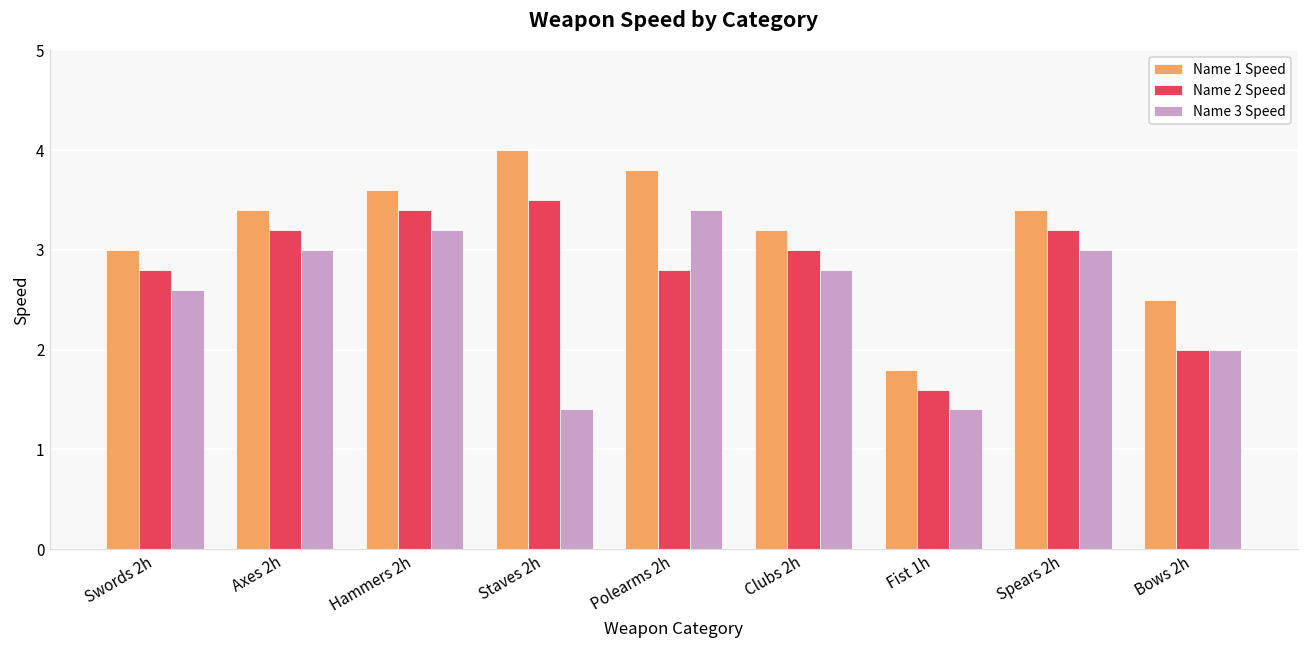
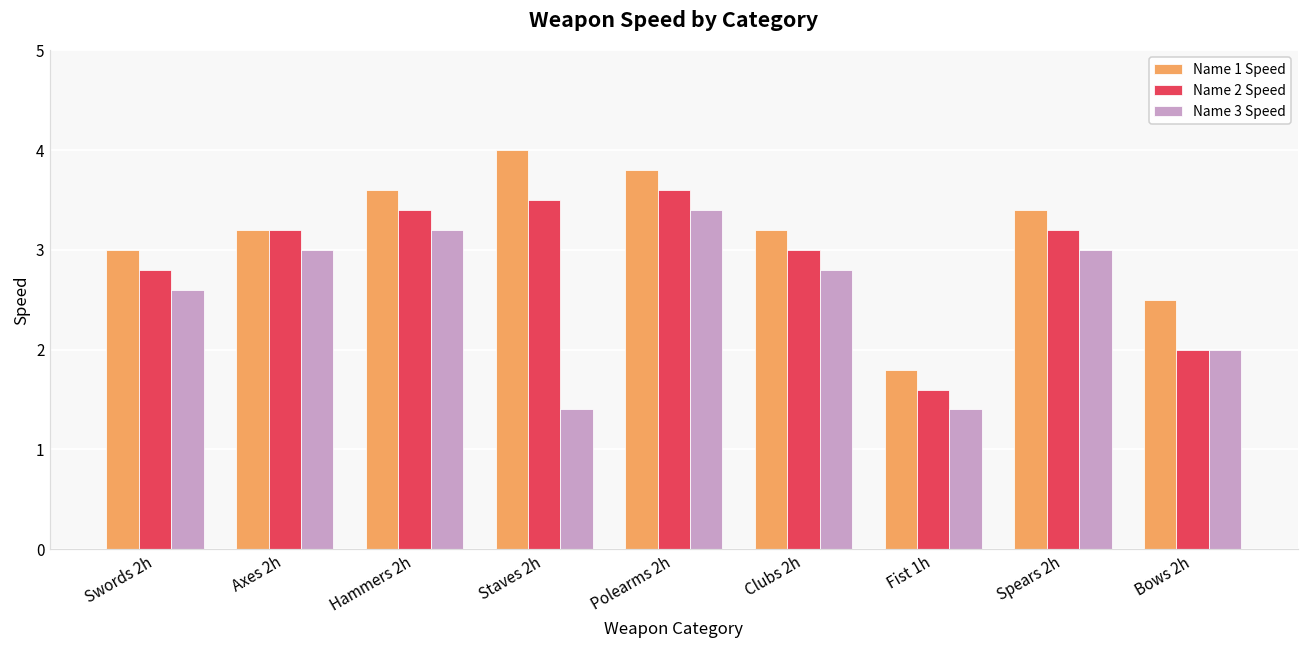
Name 1 Speed, Axes 2h: 3.4 -> 3.2
Name 2 Speed, Polearms 2h: 2.8 -> 3.6
